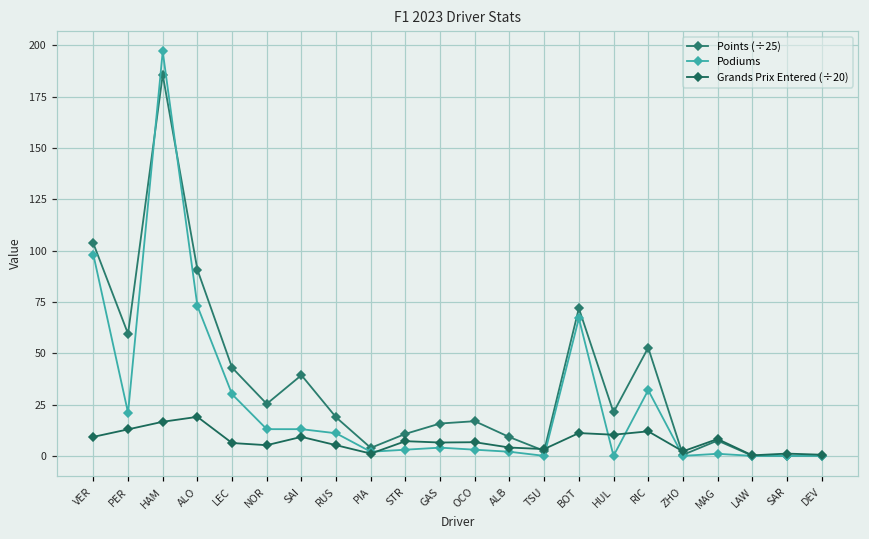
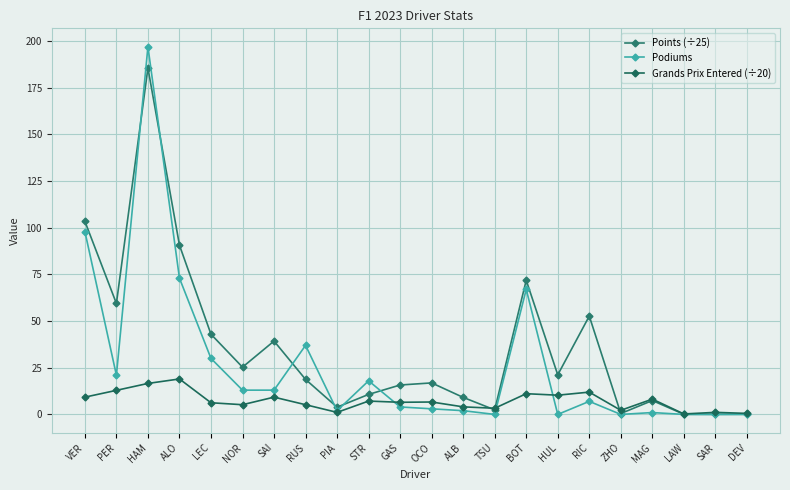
Podiums, RUS: 11 -> 37
Podiums, STR: 3 -> 18
Podiums, RIC: 32 -> 7
